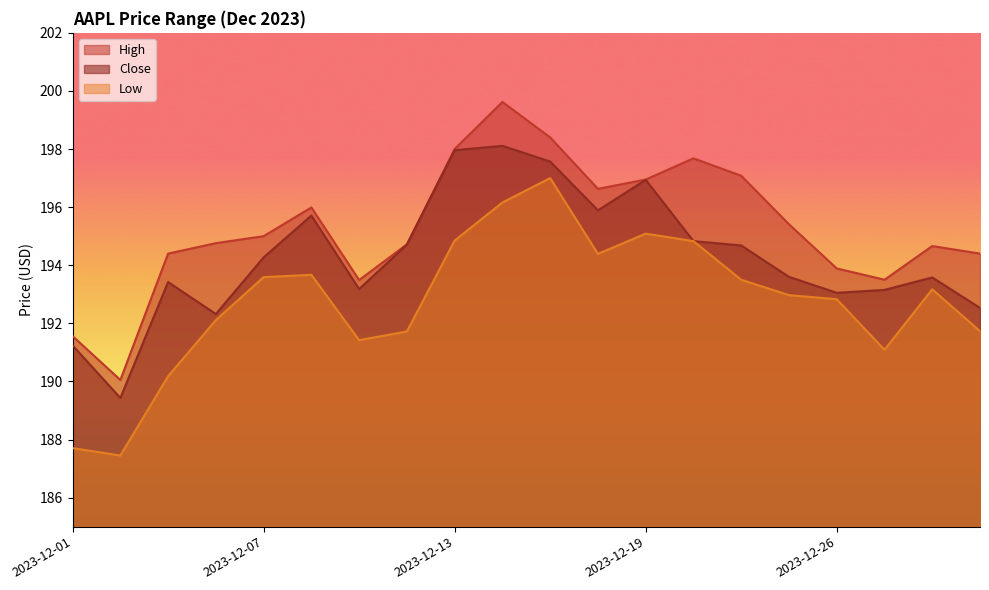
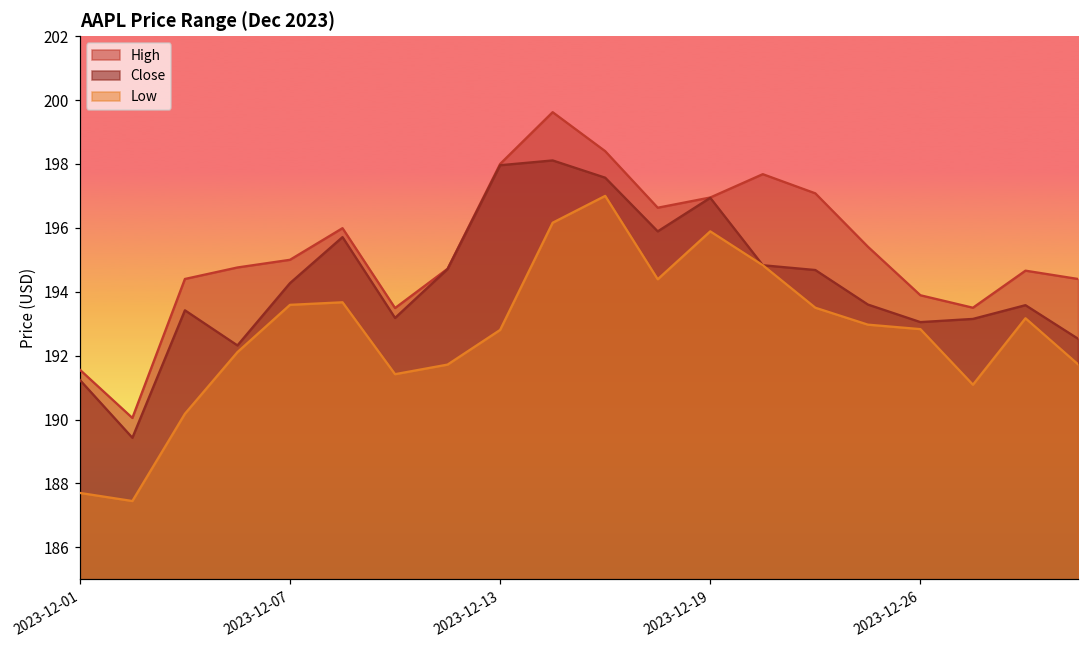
Low, 2023-12-13: 194.9 -> 192.8
Low, 2023-12-19: 195.1 -> 195.9
